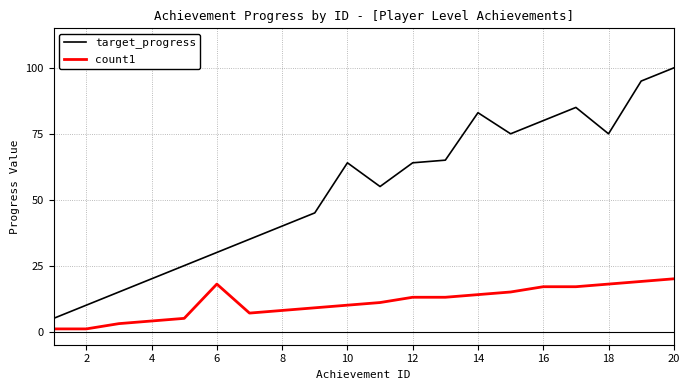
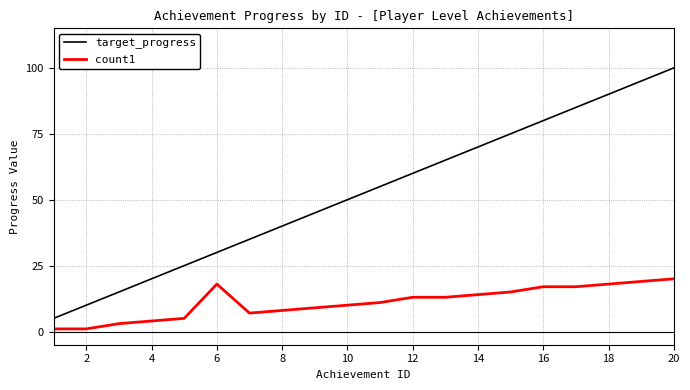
target_progress, 10: 64 -> 50
target_progress, 12: 64 -> 60
target_progress, 14: 83 -> 70
target_progress, 18: 75 -> 90
